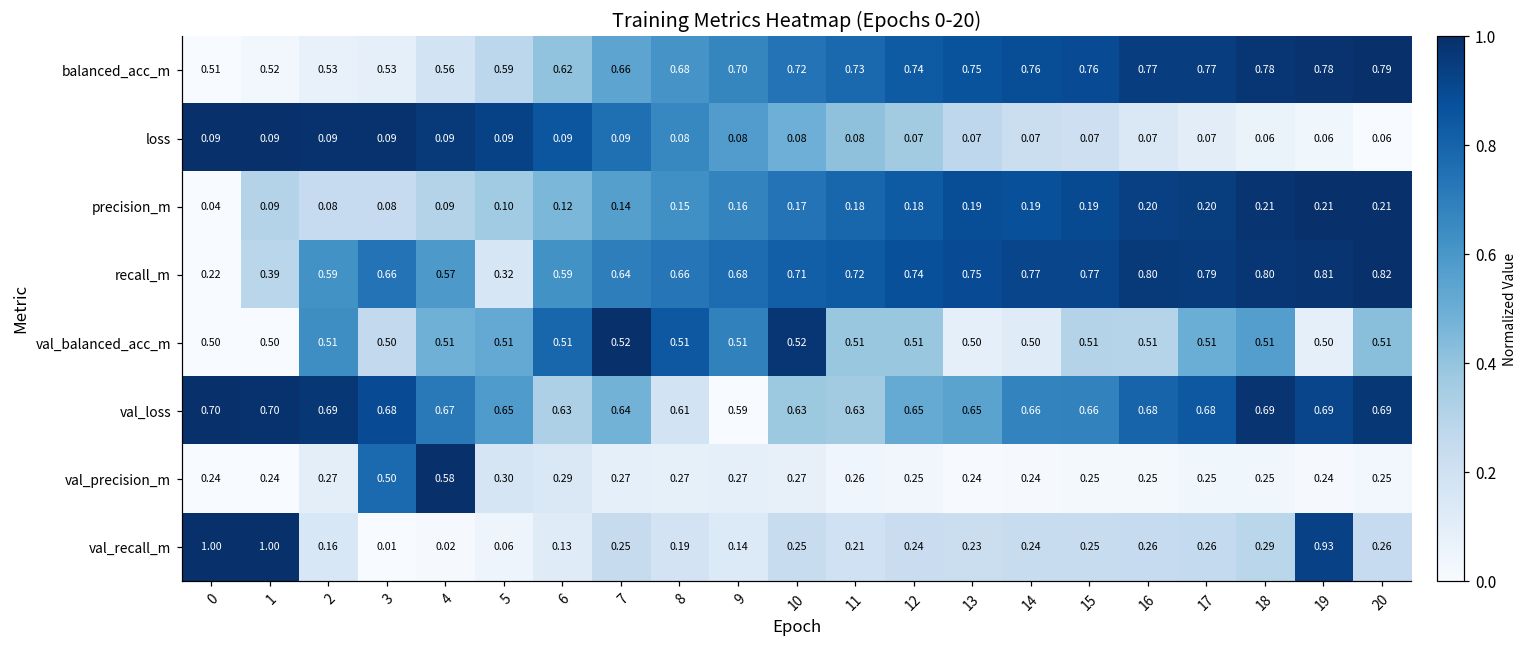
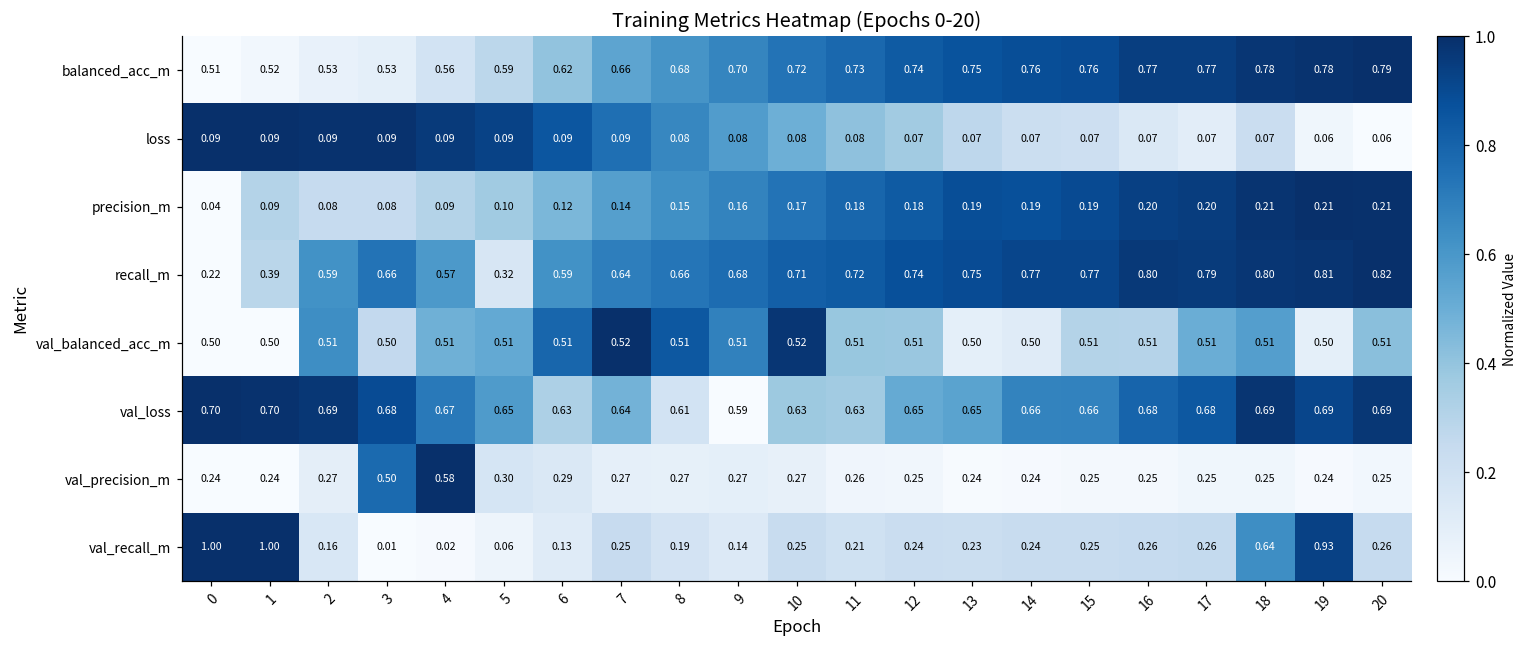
loss, 18: 0.06 -> 0.07
val_recall_m, 18: 0.29 -> 0.64
